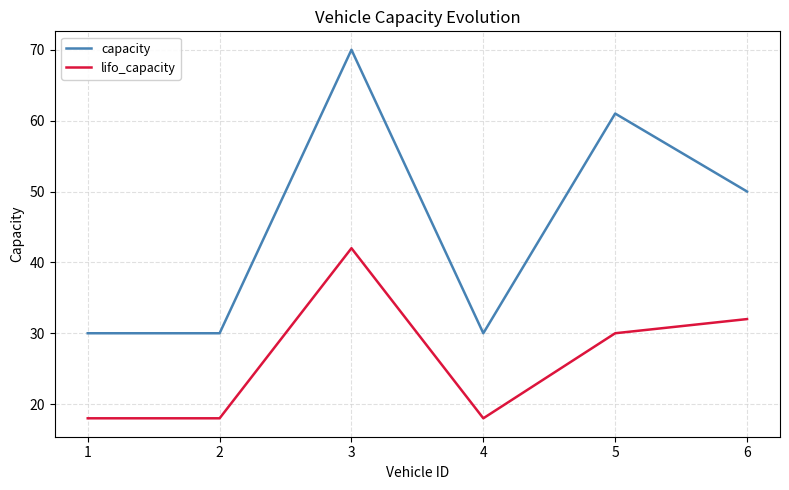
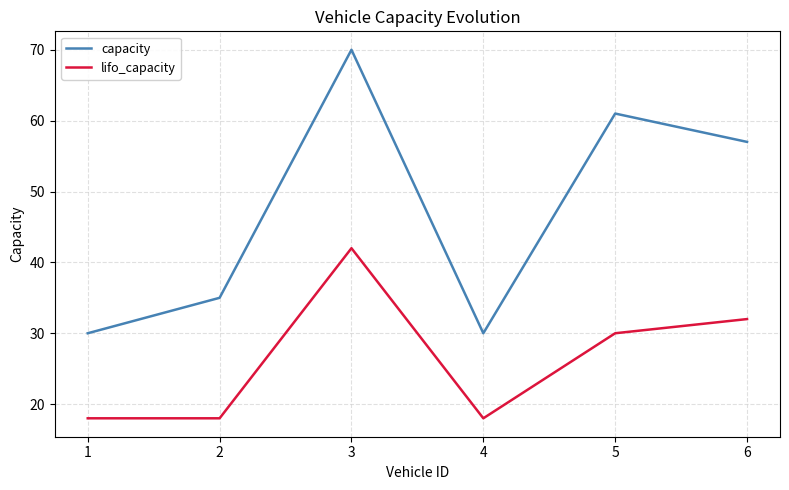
capacity, 2: 30 -> 35
capacity, 6: 50 -> 57
